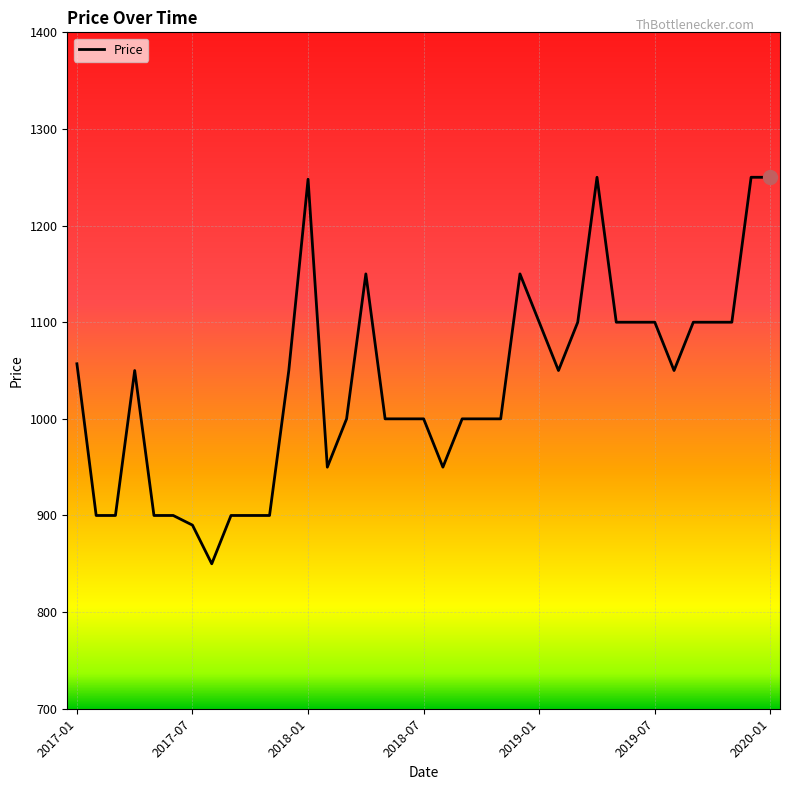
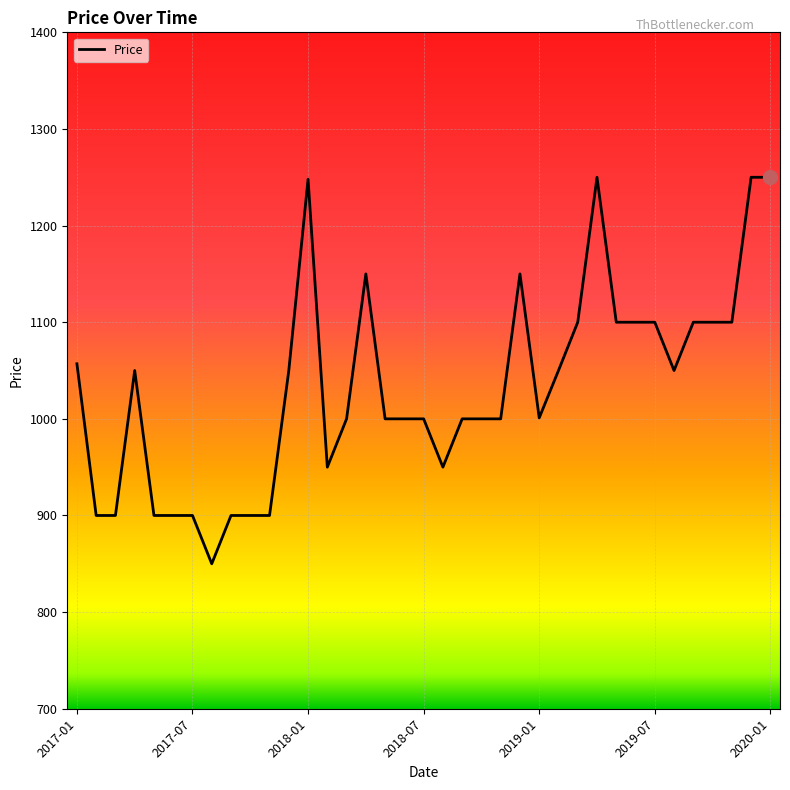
Price, 2017-07: 890 -> 900
Price, 2019-01: 1100 -> 1000
